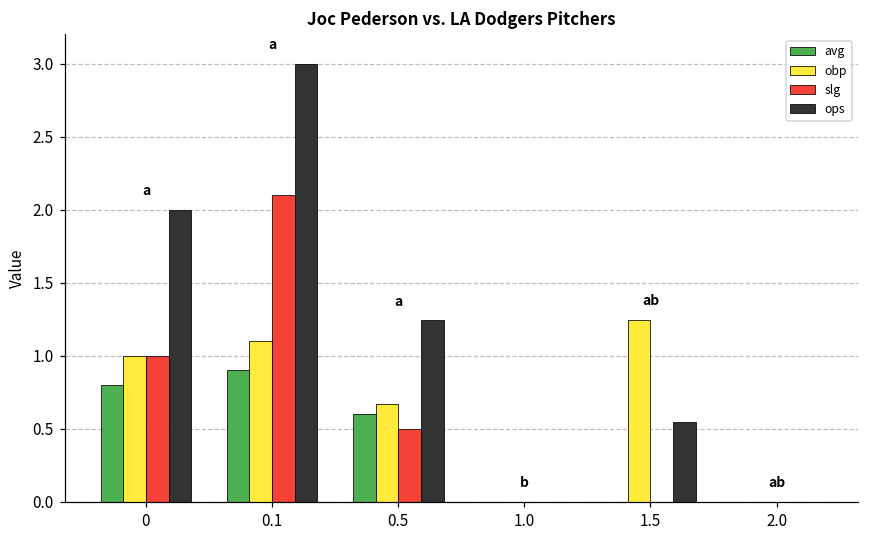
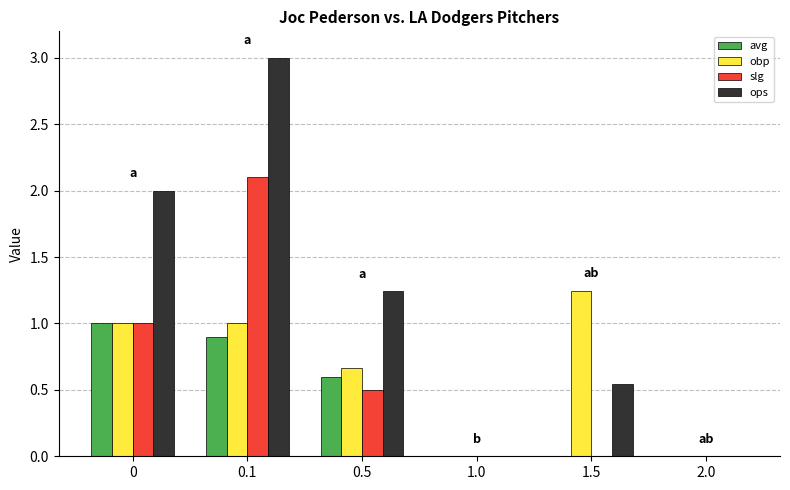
avg, 0: 0.8 -> 1.0
obp, 0.1: 1.1 -> 1.0
